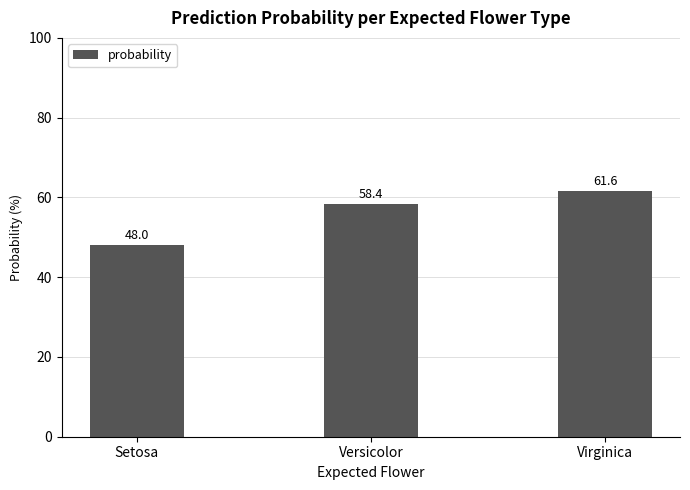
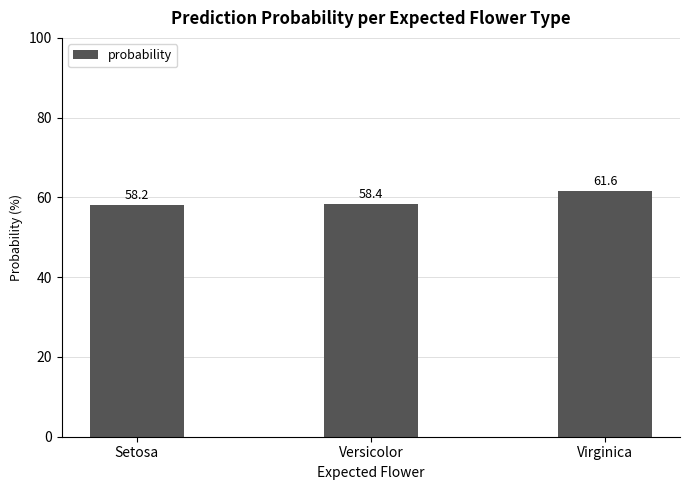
Setosa: 48.0 -> 58.2
